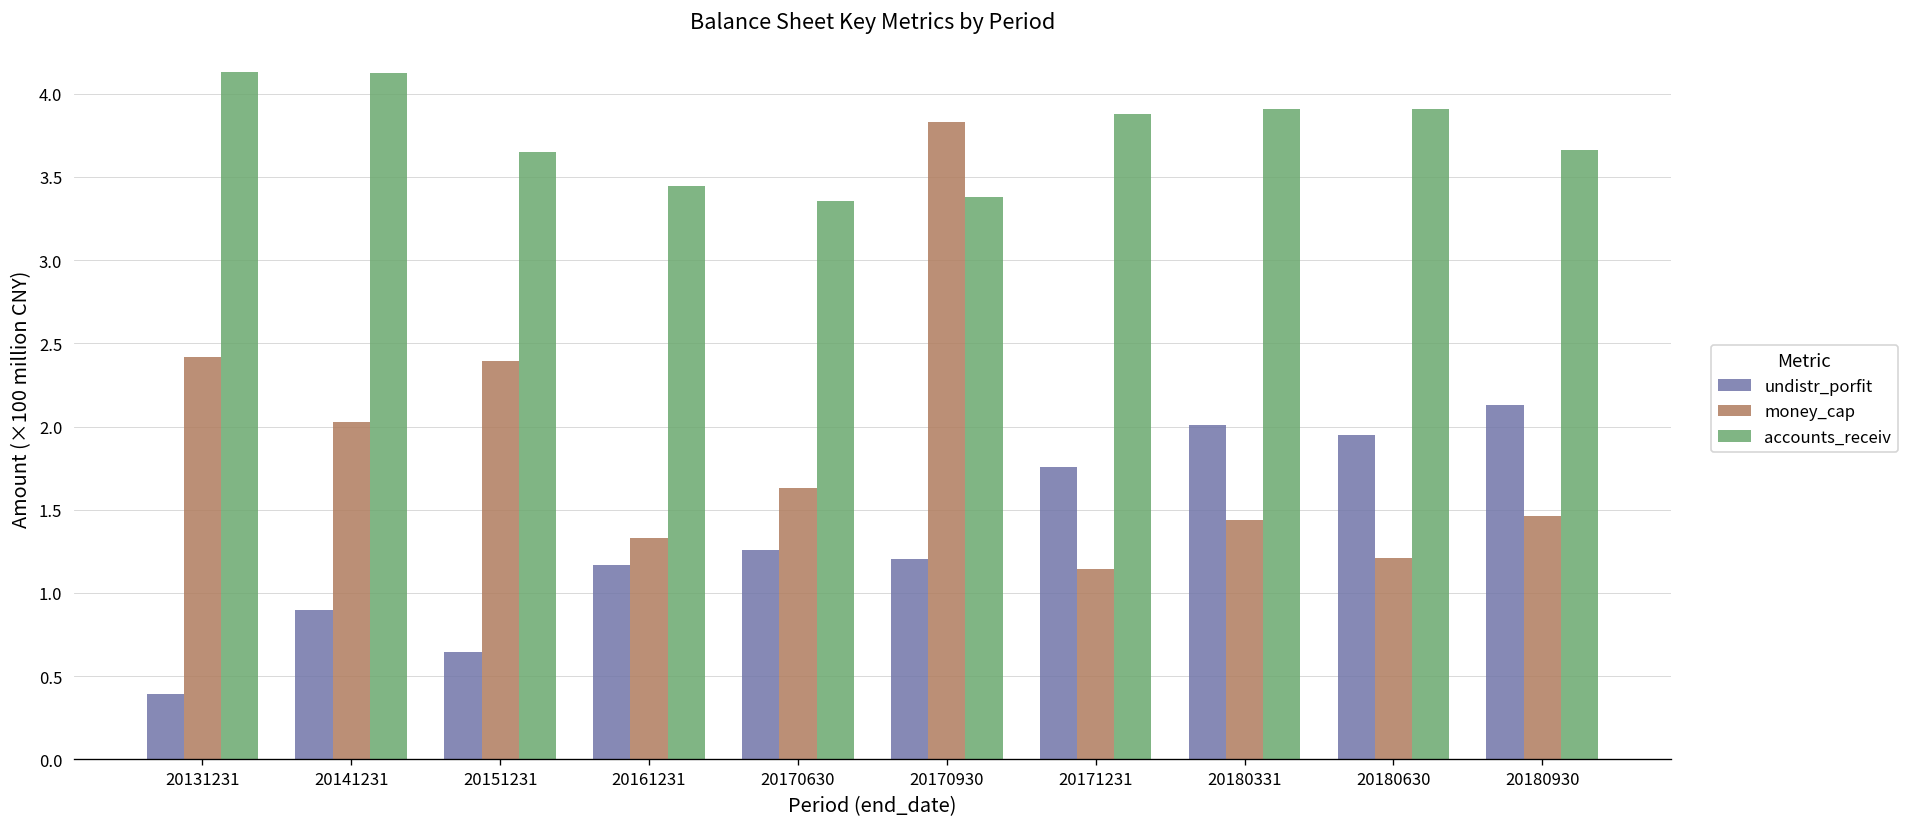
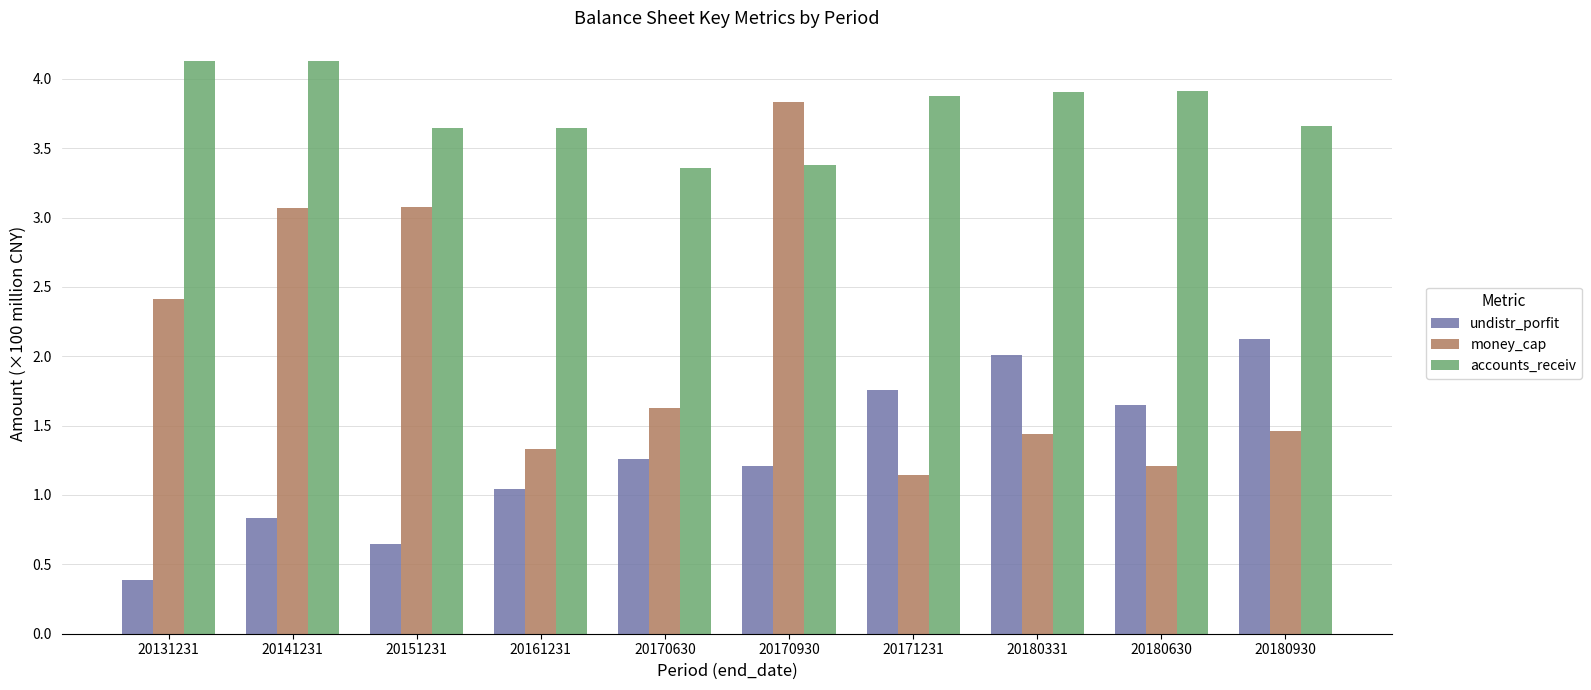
undistr_porfit, 20141231: 0.90 -> 0.83
money_cap, 20141231: 2.03 -> 3.07
money_cap, 20151231: 2.39 -> 3.07
undistr_porfit, 20161231: 1.17 -> 1.05
accounts_receiv, 20161231: 3.44 -> 3.65
undistr_porfit, 20180630: 1.95 -> 1.65
